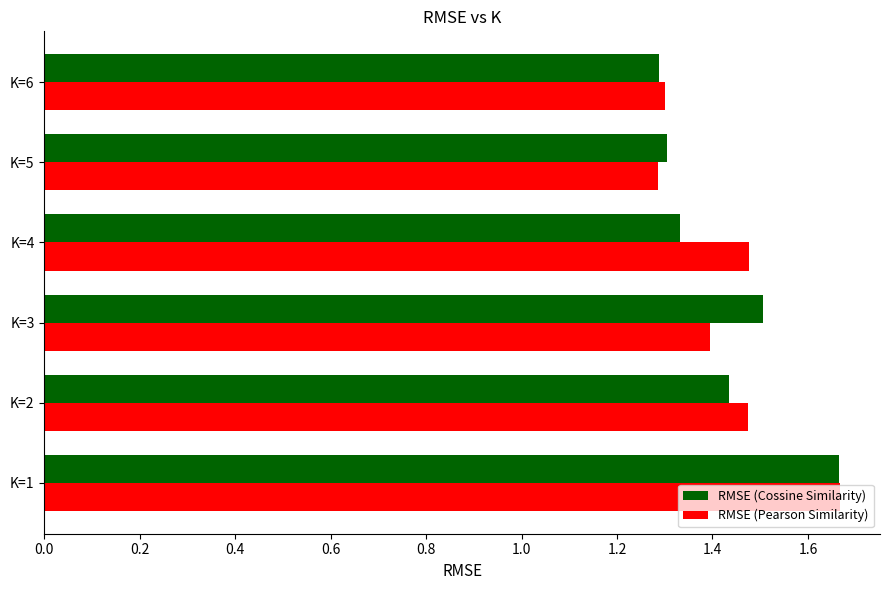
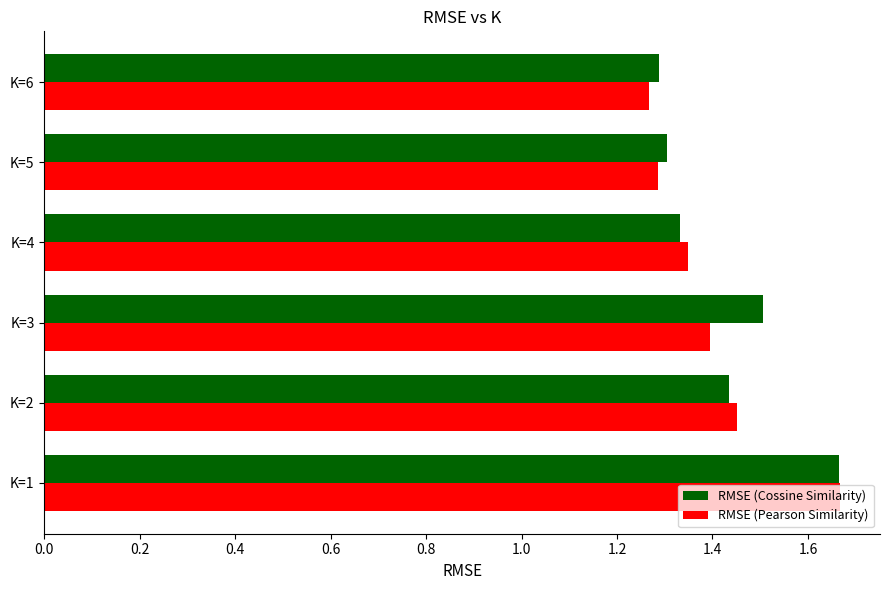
RMSE (Pearson Similarity), K=6: 1.30 -> 1.27
RMSE (Pearson Similarity), K=4: 1.48 -> 1.35
RMSE (Pearson Similarity), K=2: 1.47 -> 1.45
